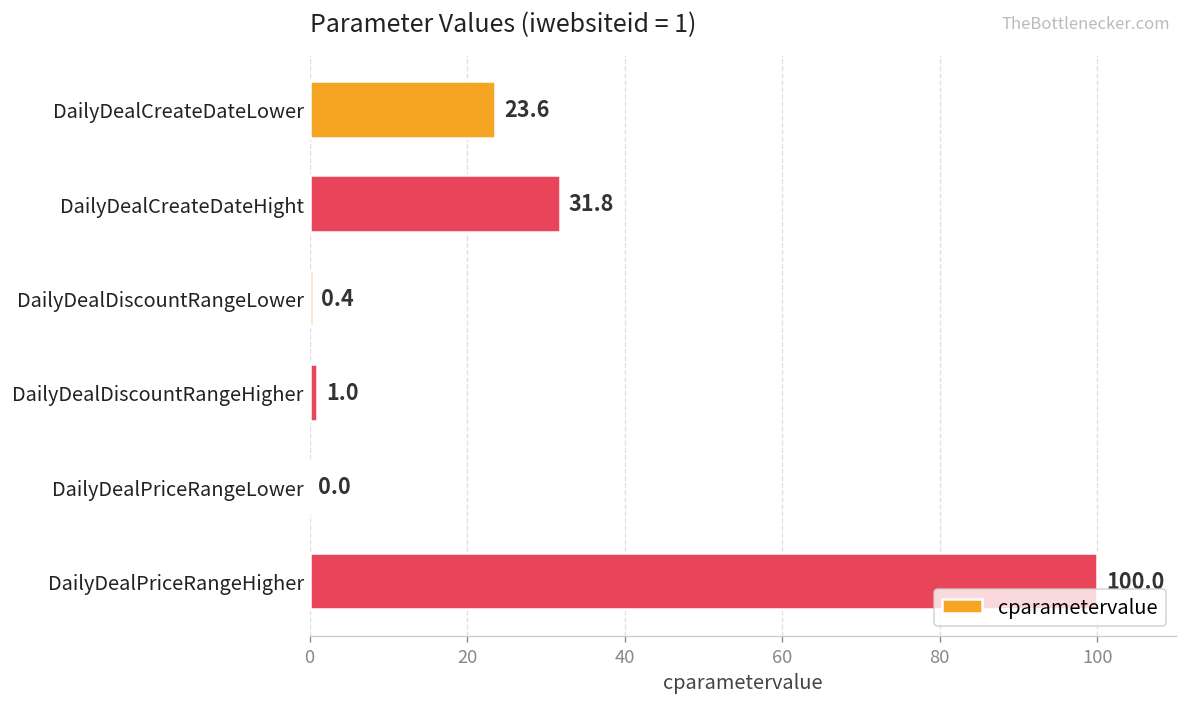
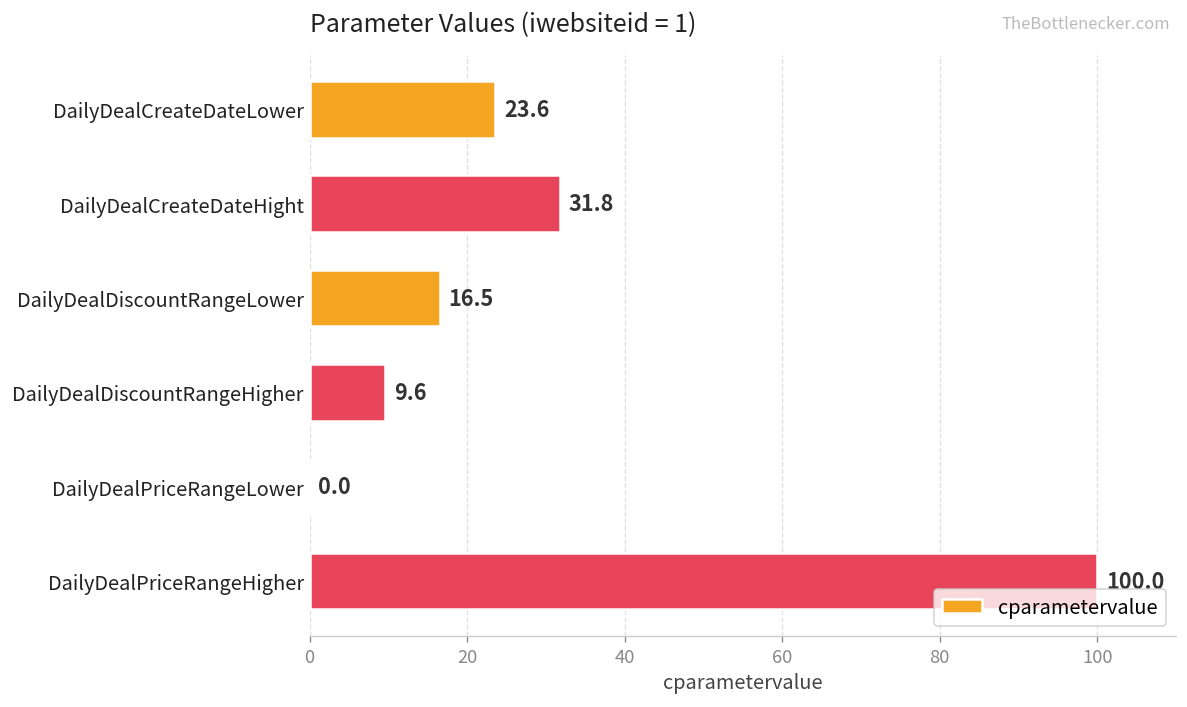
DailyDealDiscountRangeLower: 0.4 -> 16.5
DailyDealDiscountRangeHigher: 1.0 -> 9.6
